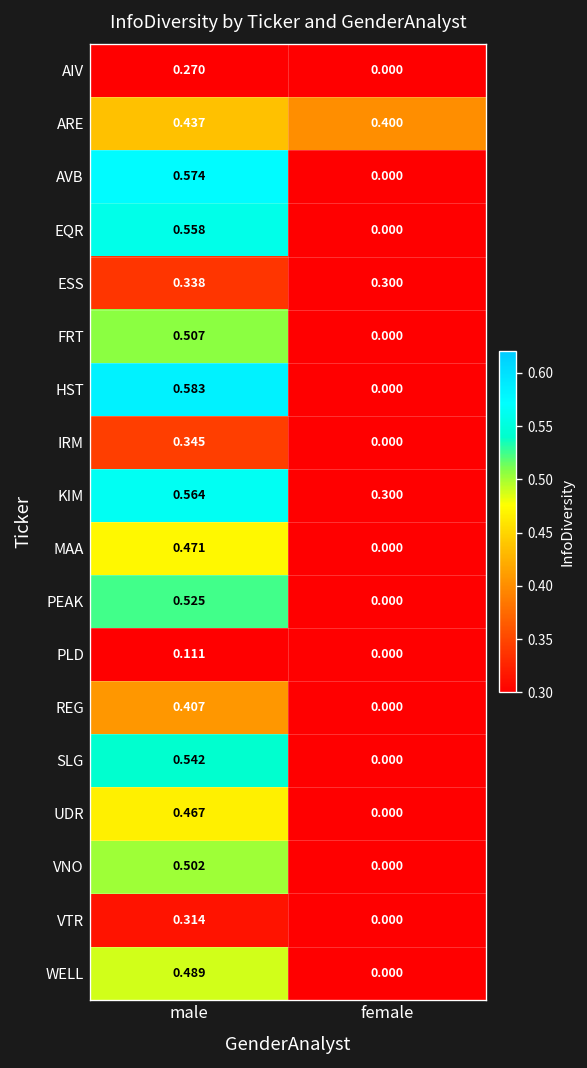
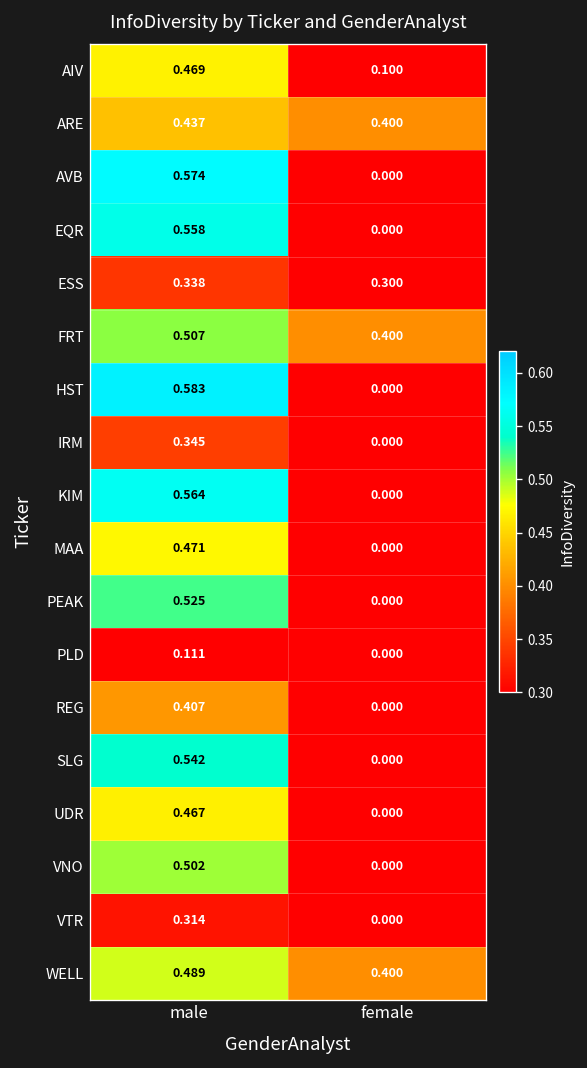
AIV, male: 0.270 -> 0.469
AIV, female: 0.000 -> 0.100
FRT, female: 0.000 -> 0.400
KIM, female: 0.300 -> 0.000
WELL, female: 0.000 -> 0.400
